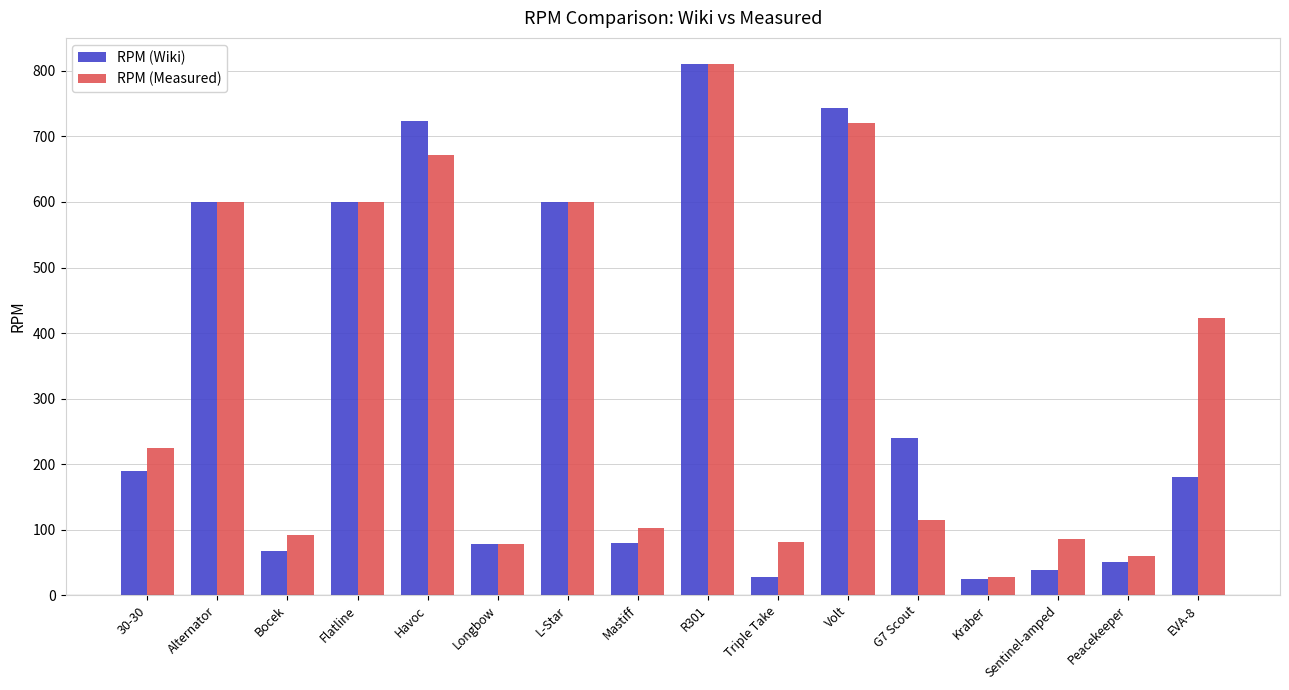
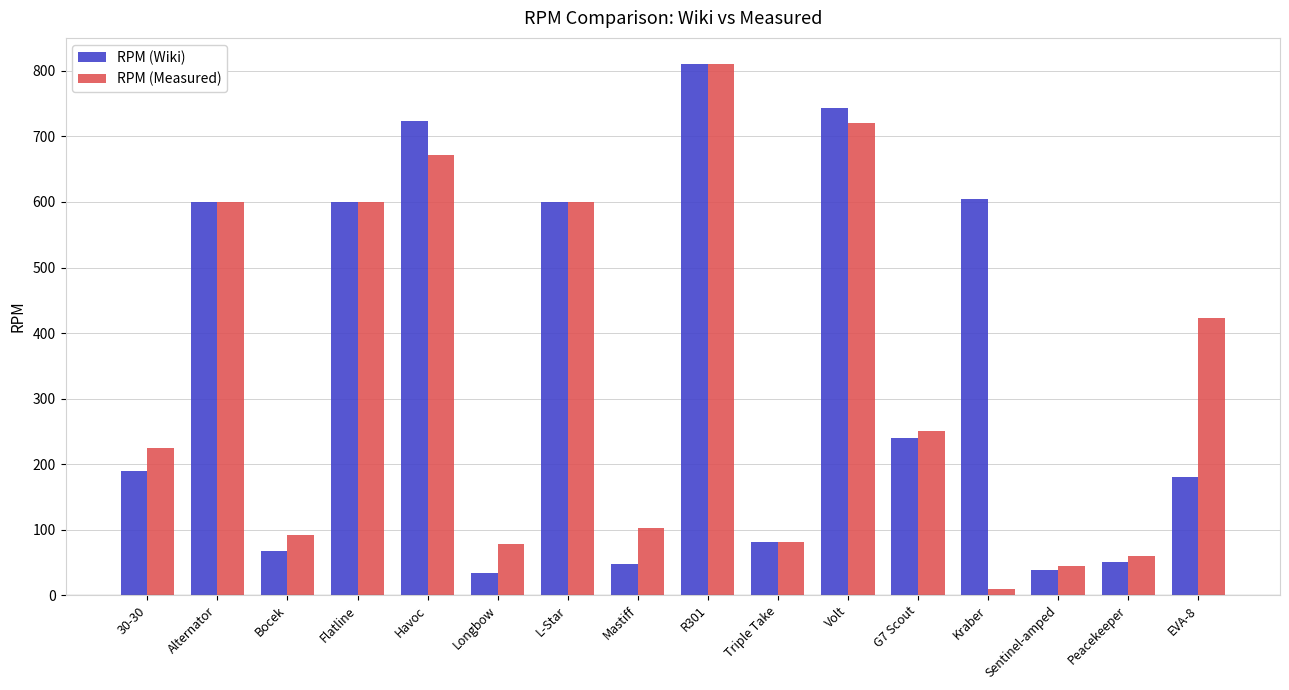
RPM (Wiki), Longbow: 80 -> 30
RPM (Wiki), Mastiff: 80 -> 50
RPM (Wiki), Triple Take: 30 -> 80
RPM (Measured), G7 Scout: 120 -> 250
RPM (Wiki), Kraber: 30 -> 610
RPM (Measured), Kraber: 30 -> 10
RPM (Measured), Sentinel-amped: 90 -> 50
